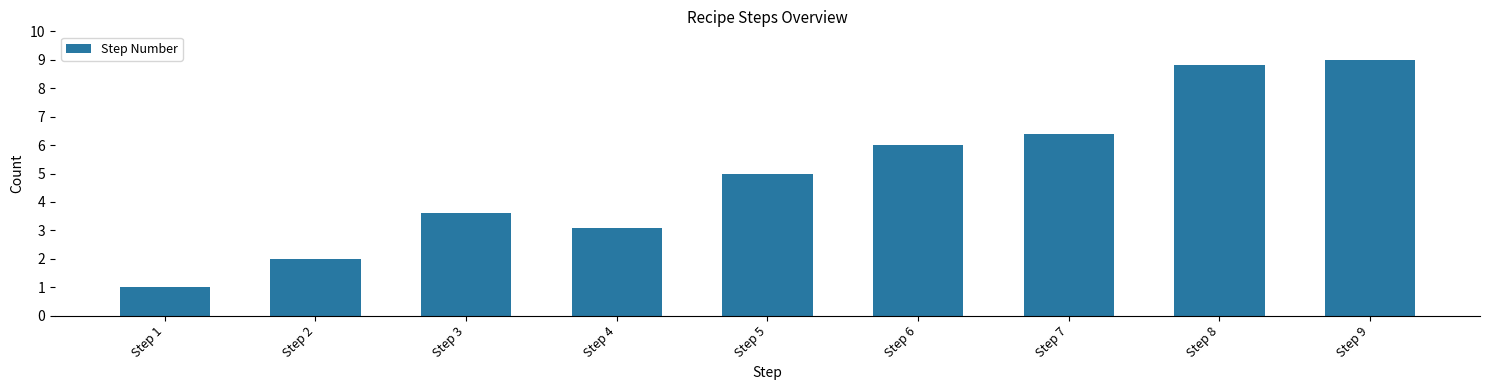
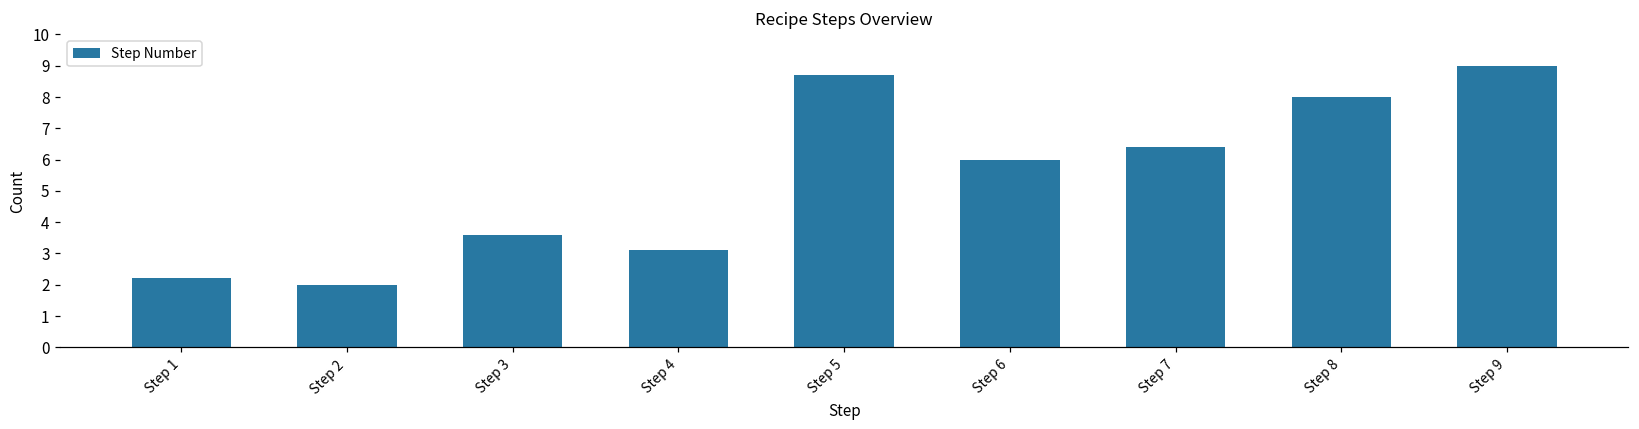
Step 1: 1.0 -> 2.2
Step 5: 5.0 -> 8.7
Step 8: 8.8 -> 8.0
